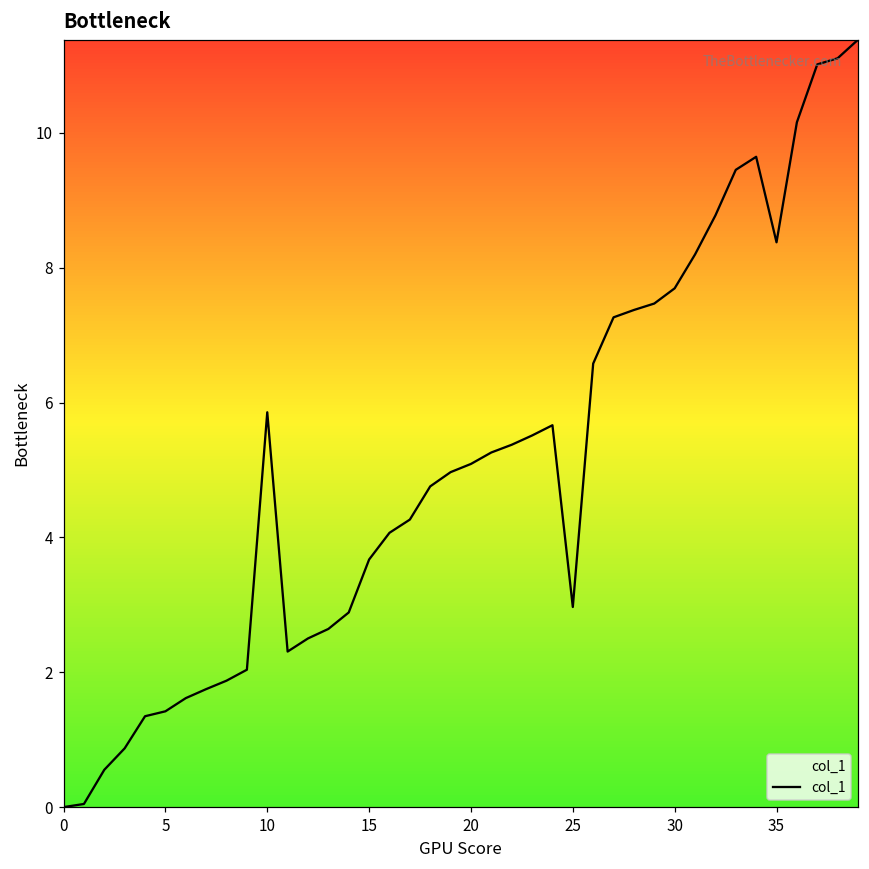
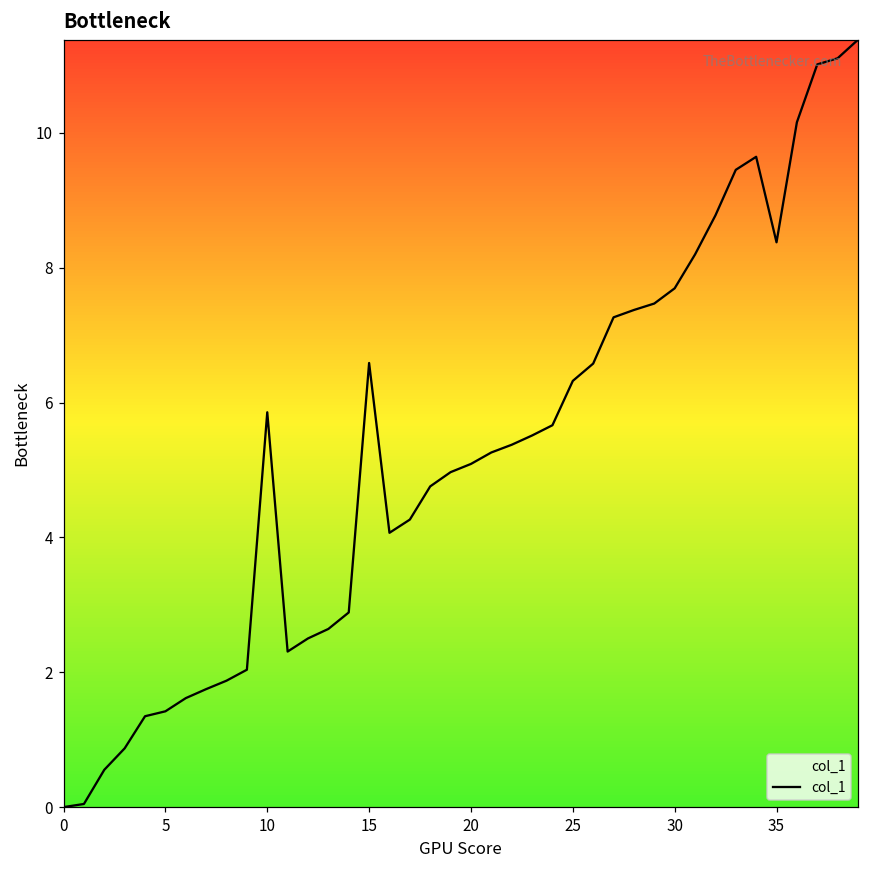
15: 3.7 -> 6.6
25: 3.0 -> 6.3
